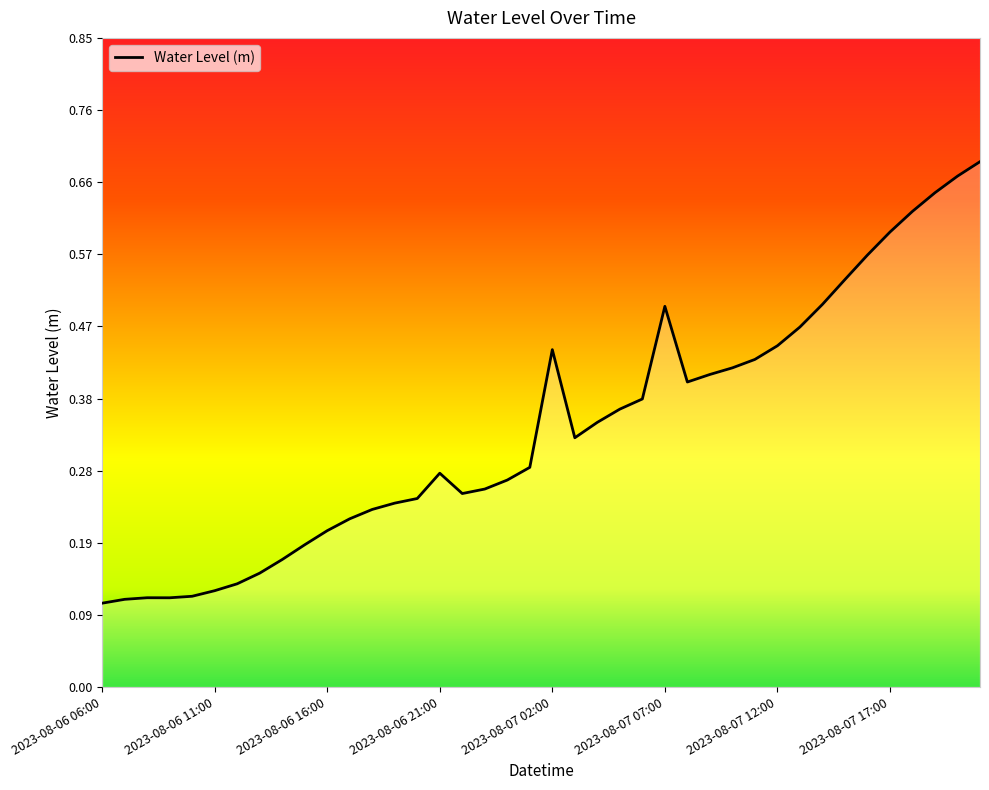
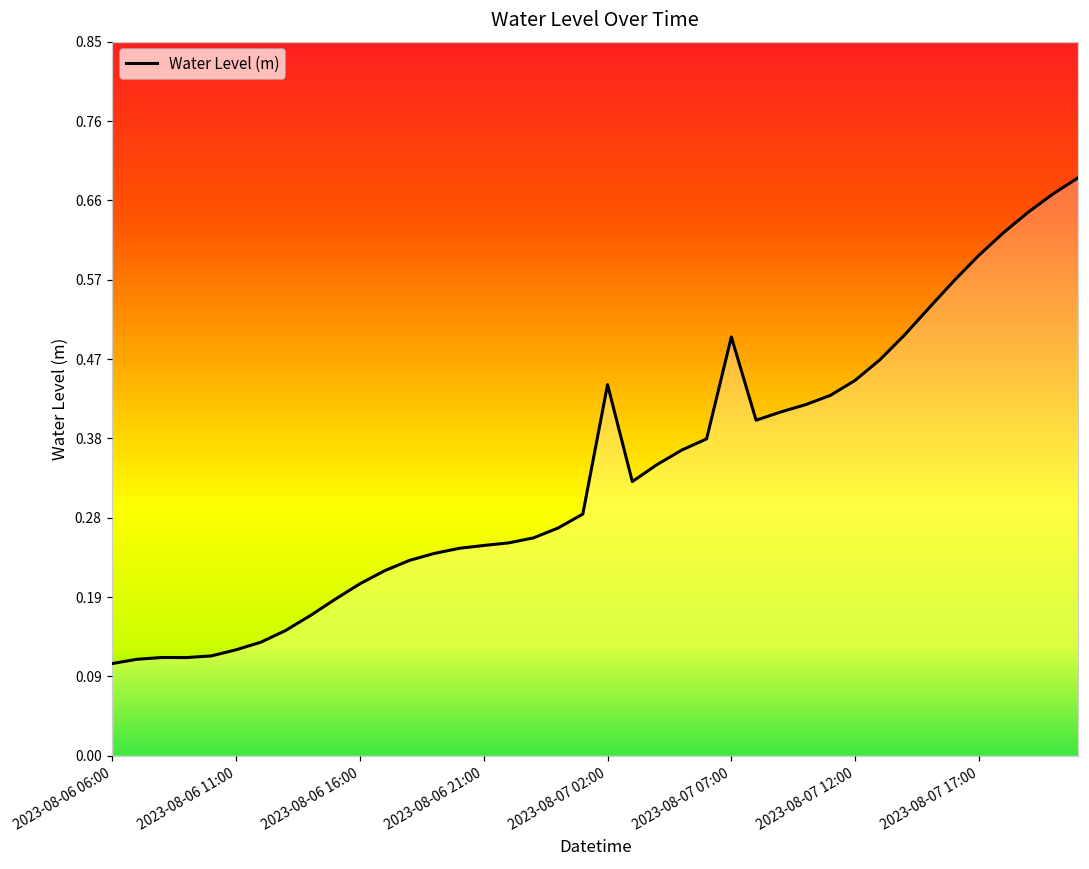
2023-08-06 21:00: 0.28 -> 0.25
